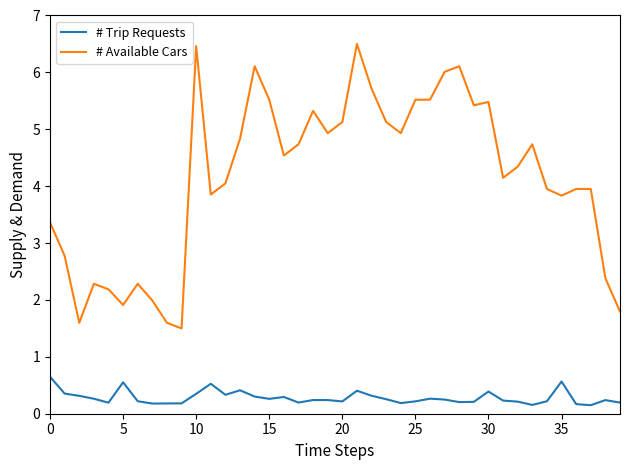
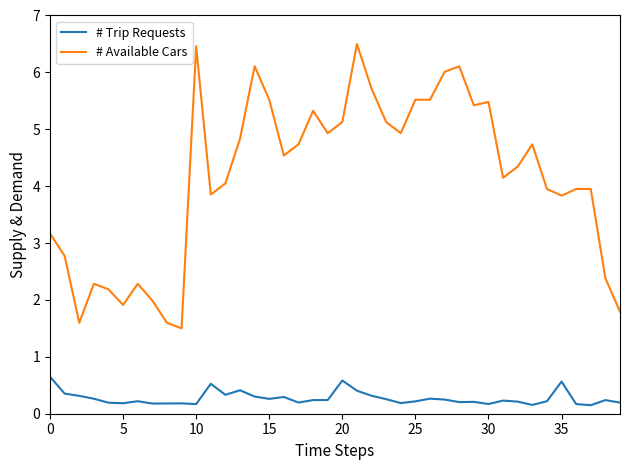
# Available Cars, 0: 3.4 -> 3.2
# Trip Requests, 5: 0.6 -> 0.2
# Trip Requests, 10: 0.3 -> 0.2
# Trip Requests, 20: 0.2 -> 0.6
# Trip Requests, 30: 0.4 -> 0.2
